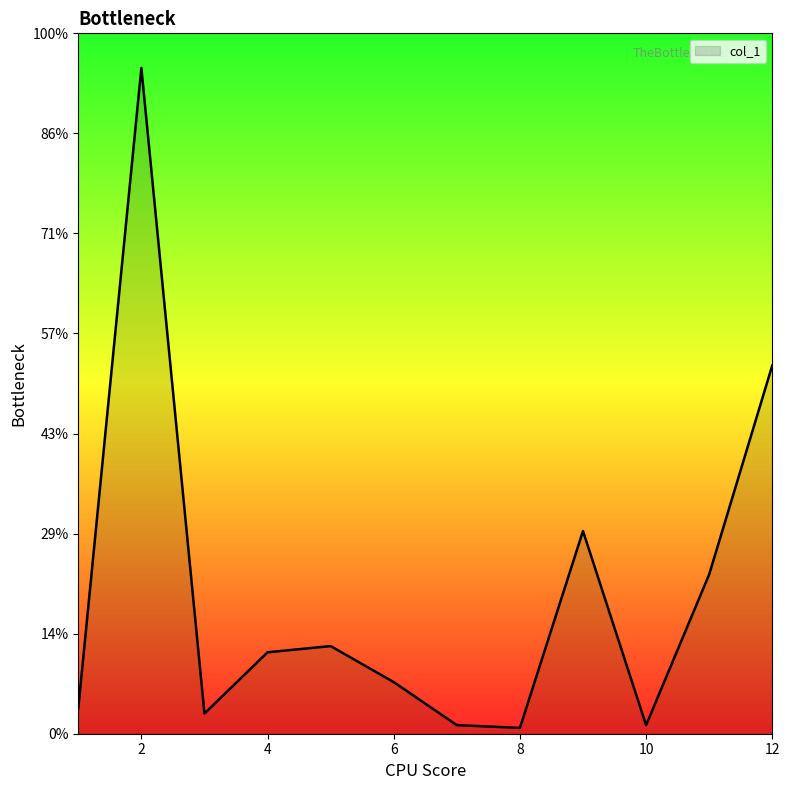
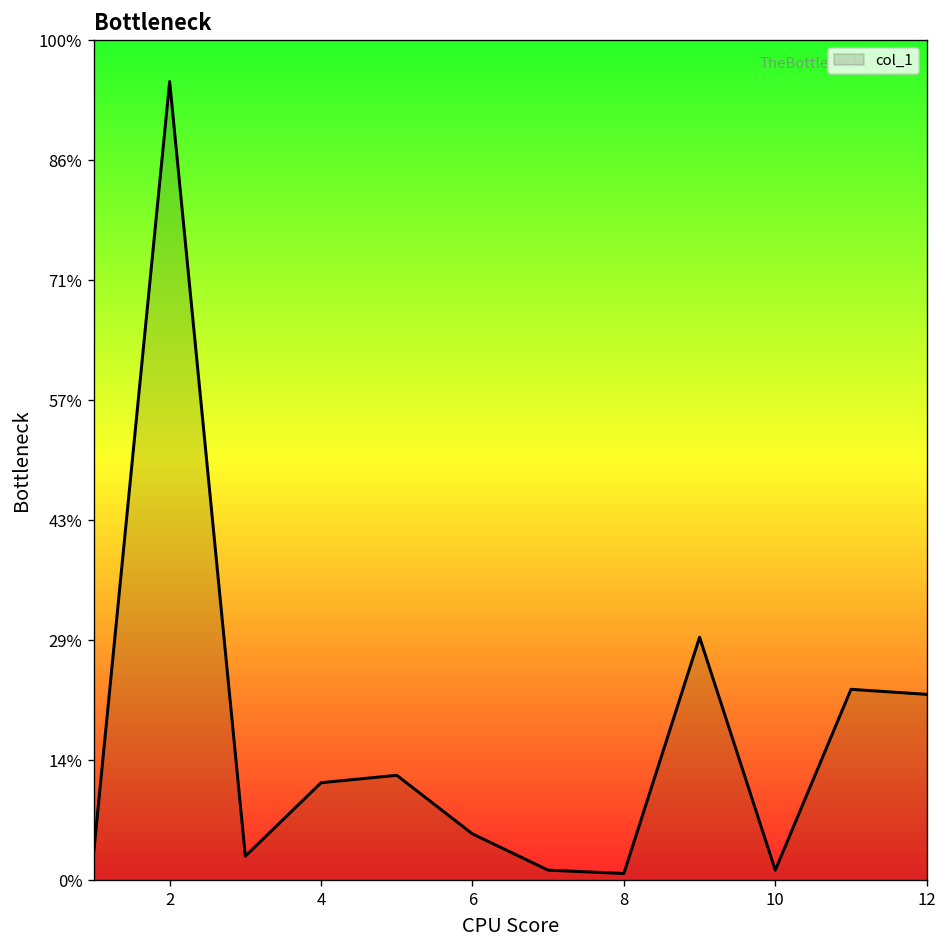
6: 7% -> 6%
12: 53% -> 22%
